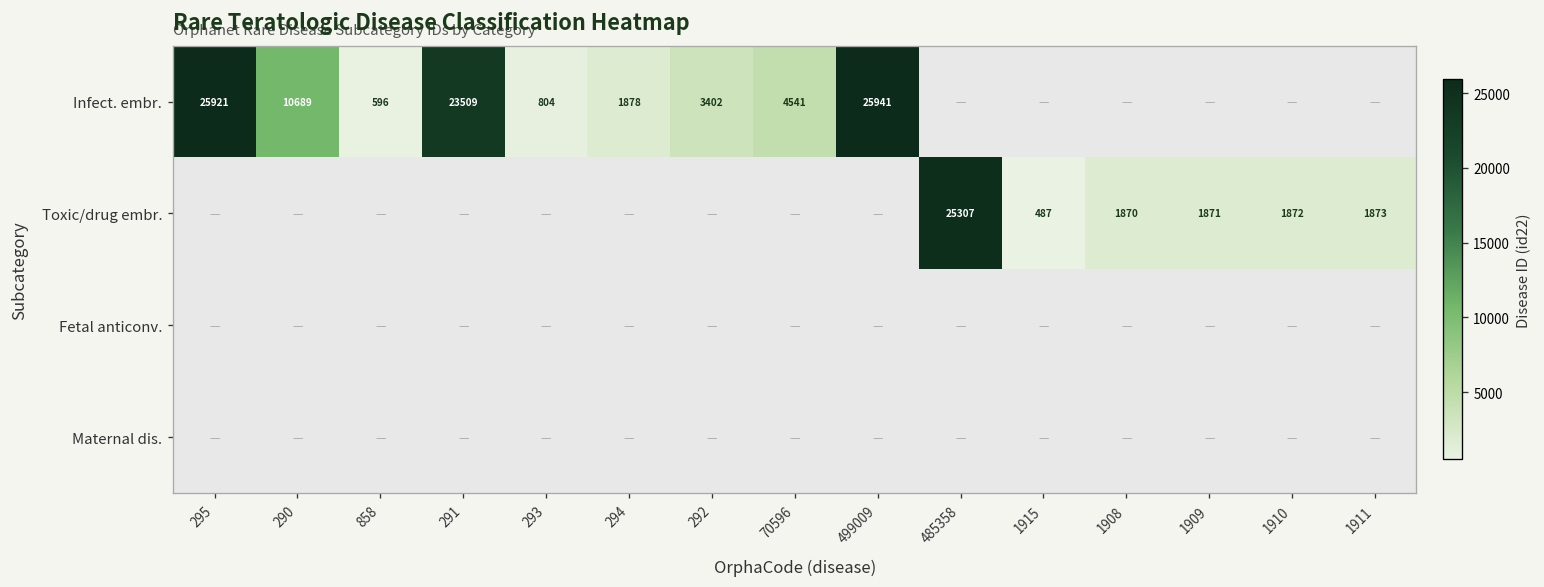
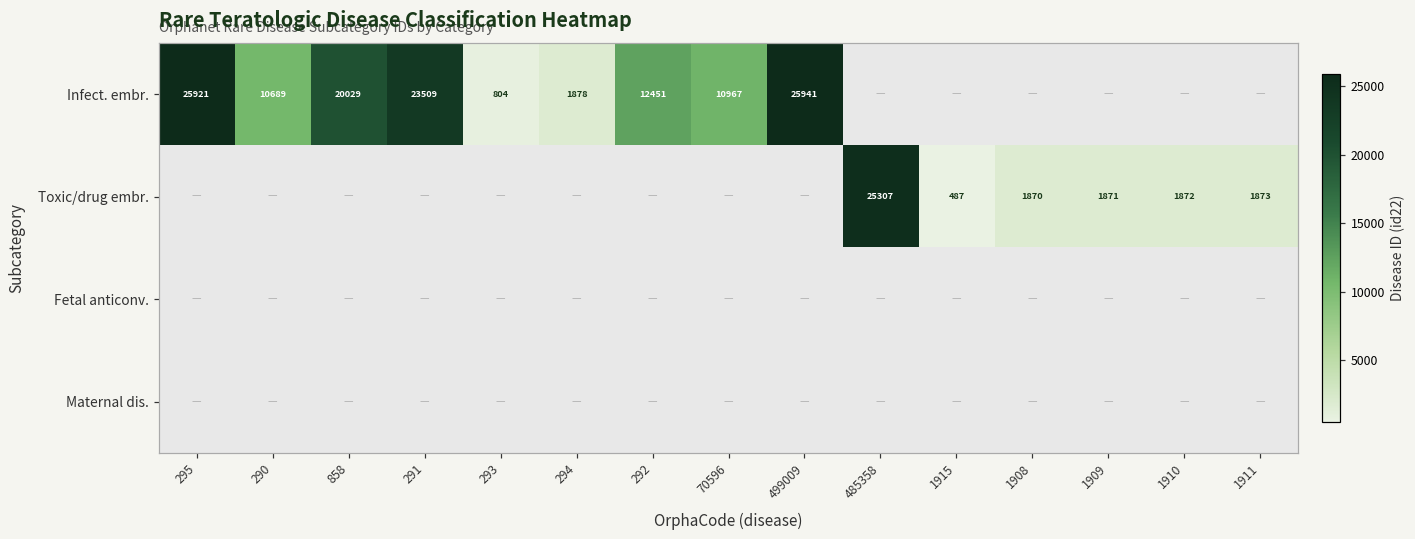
Infect. embr., 858: 596 -> 20029
Infect. embr., 292: 3402 -> 12451
Infect. embr., 70596: 4541 -> 10967
